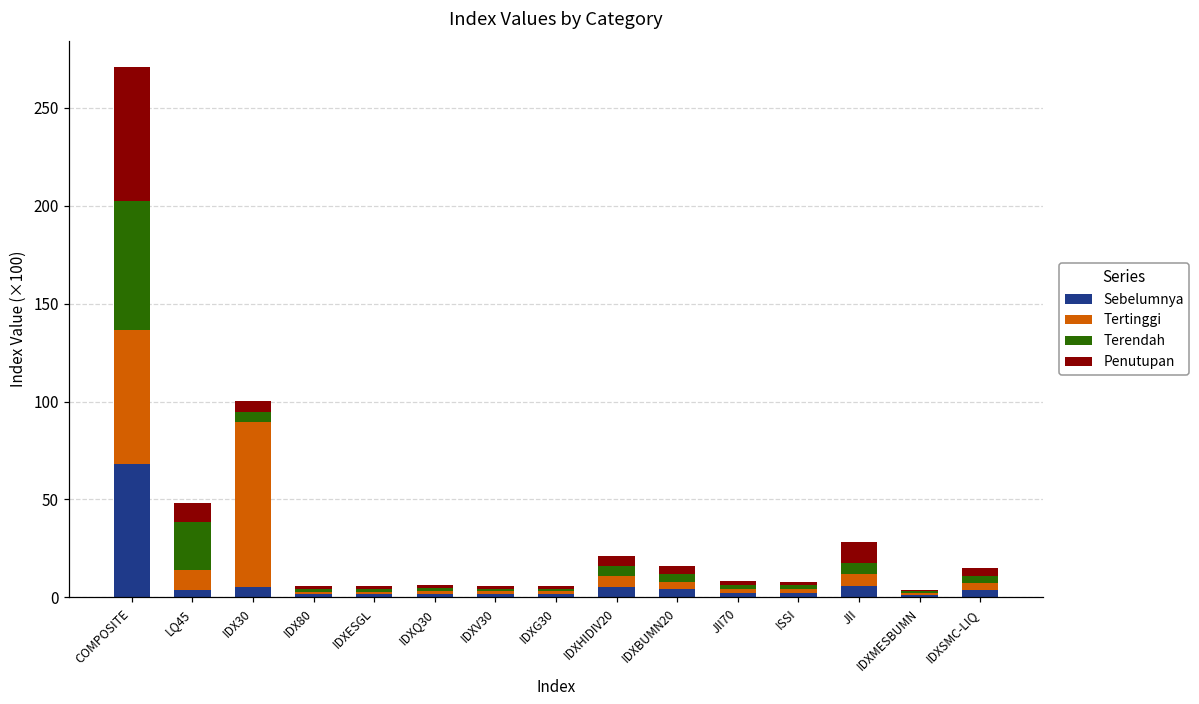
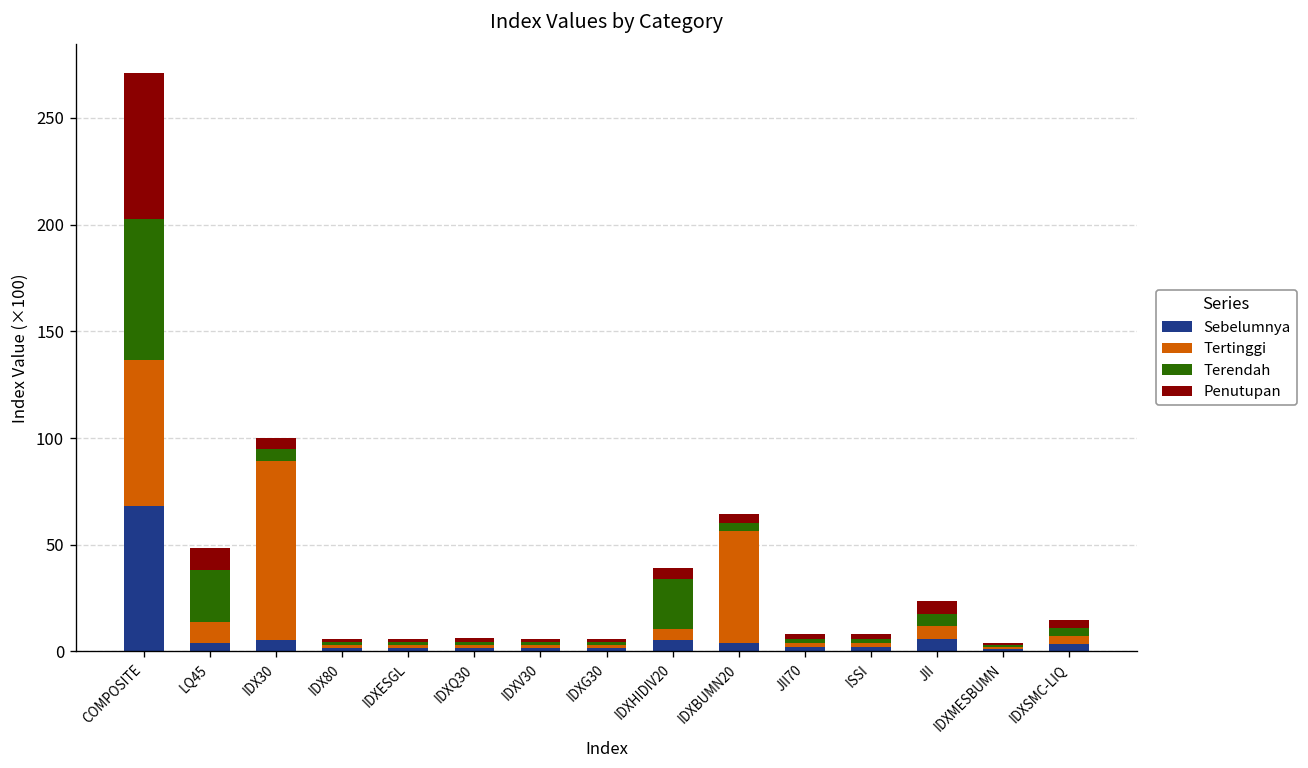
Terendah, IDXHIDIV20: 5 -> 23
Tertinggi, IDXBUMN20: 4 -> 52
Penutupan, JII: 11 -> 6
